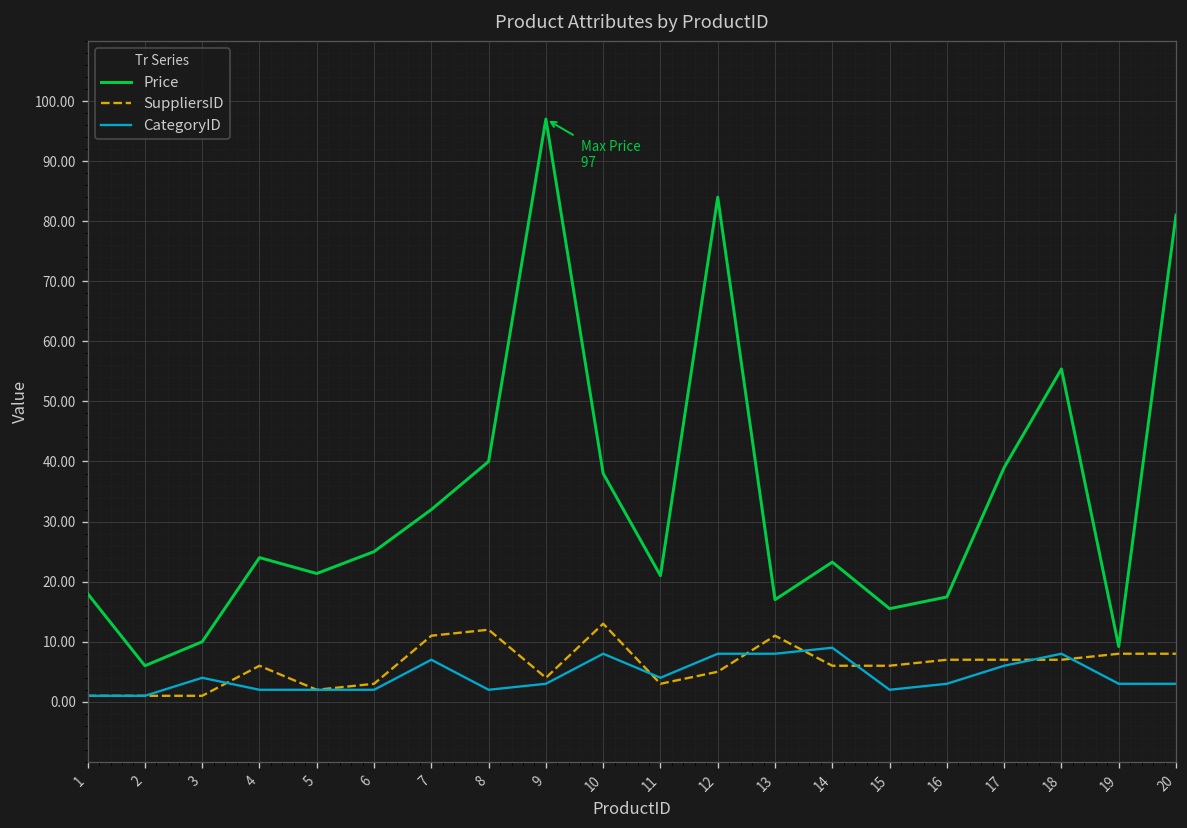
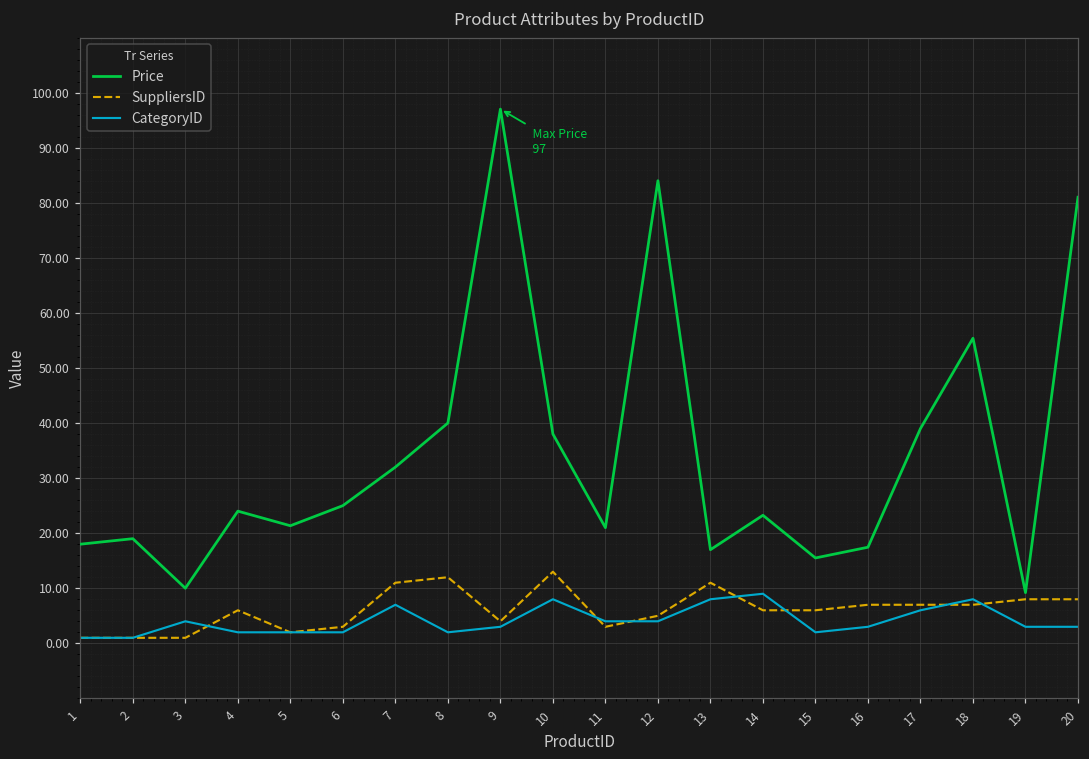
Price, 2: 6 -> 19
CategoryID, 12: 8 -> 4
